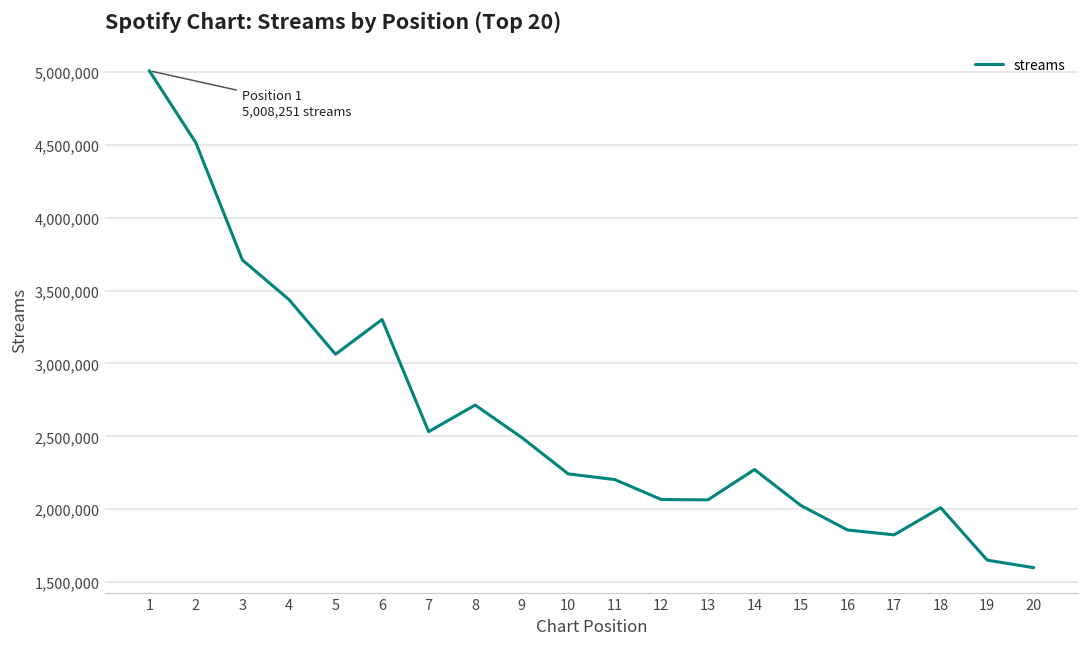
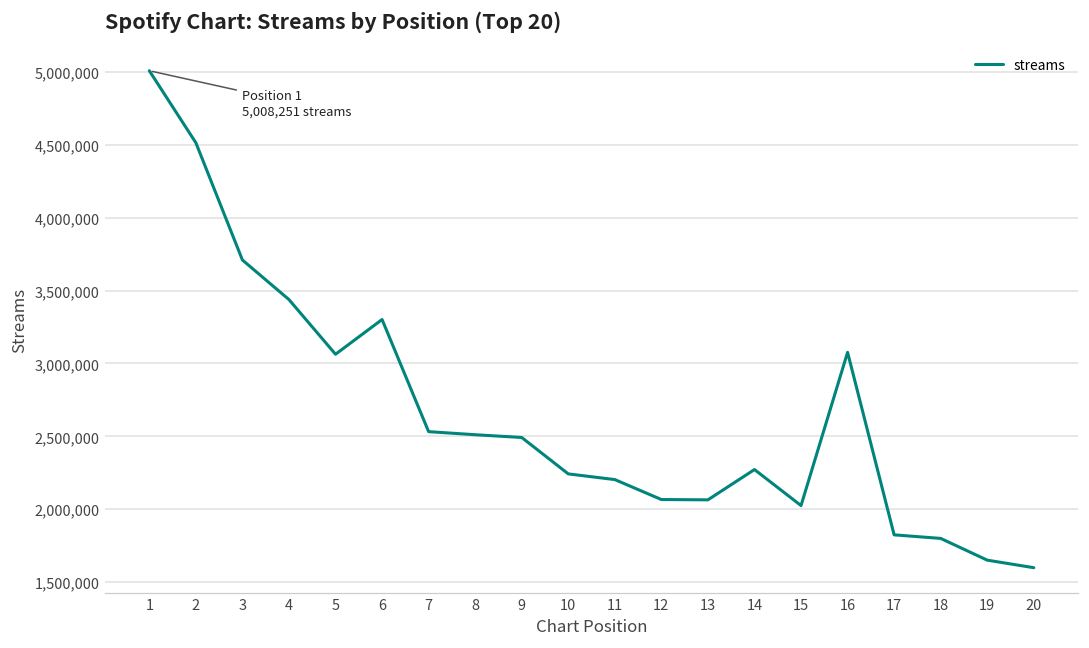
8: 2,710,000 -> 2,510,000
16: 1,860,000 -> 3,080,000
18: 2,010,000 -> 1,800,000
